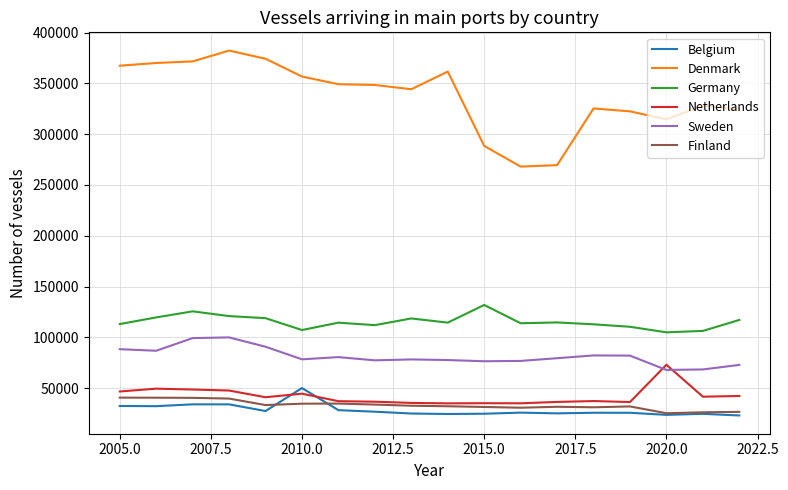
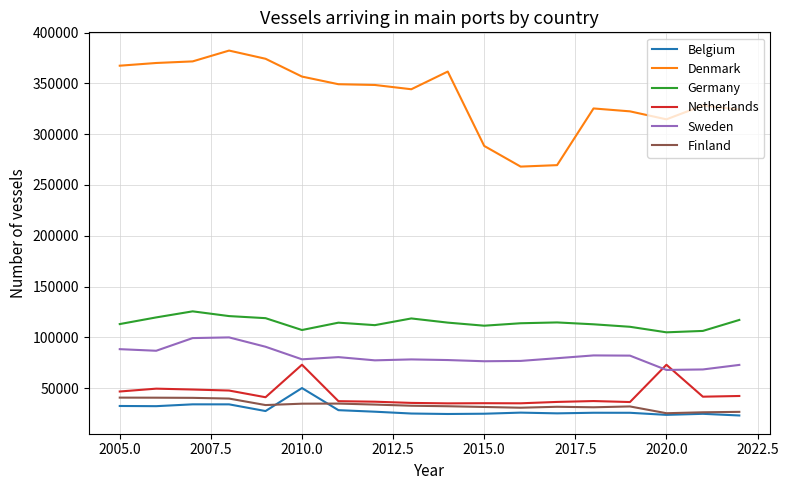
Netherlands, 2010.0: 45000 -> 73000
Germany, 2015.0: 132000 -> 111000
